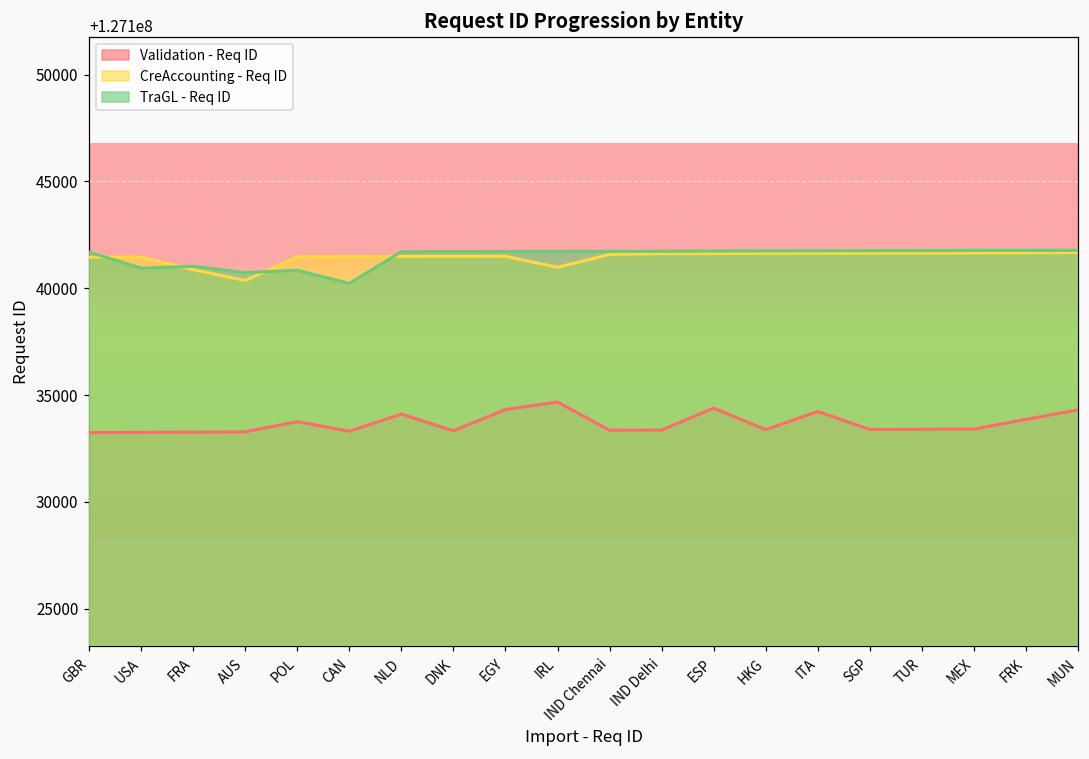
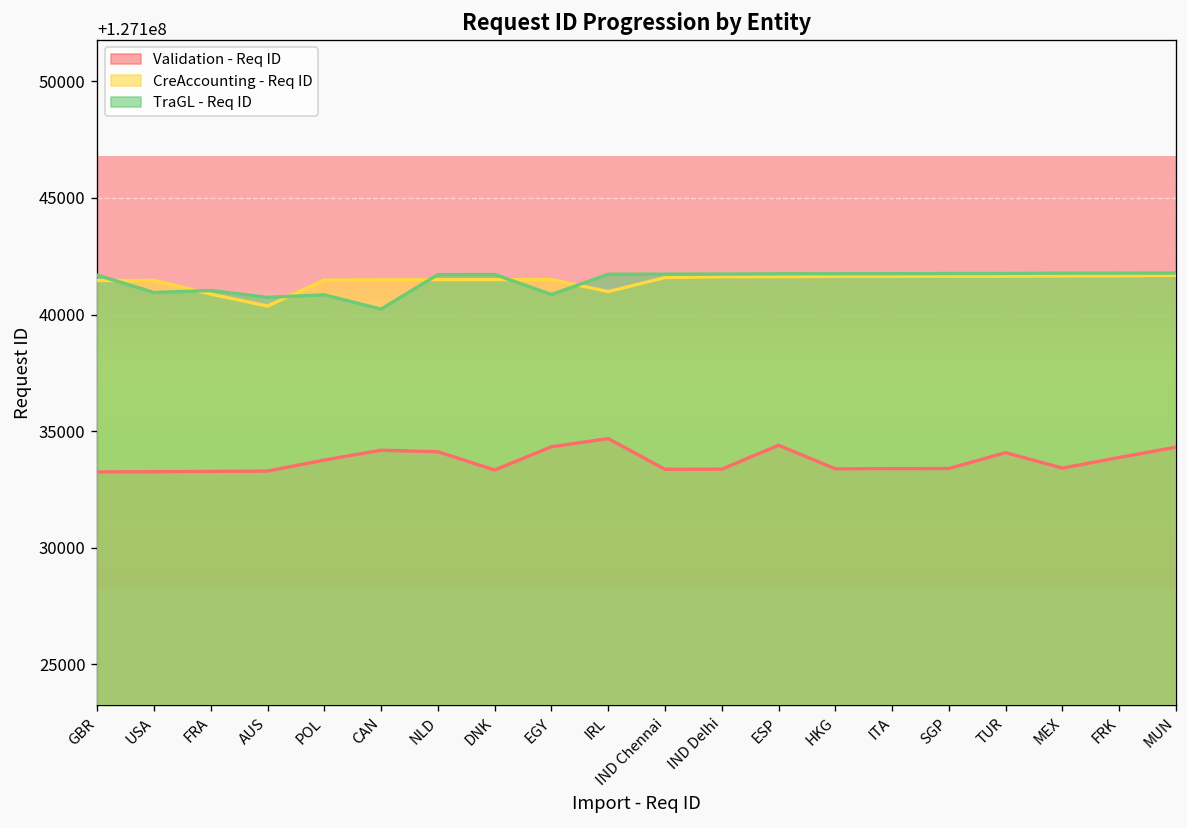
Validation - Req ID, CAN: 127133300 -> 127134200
TraGL - Req ID, EGY: 127141700 -> 127140900
Validation - Req ID, ITA: 127134200 -> 127133400
Validation - Req ID, TUR: 127133400 -> 127134100
